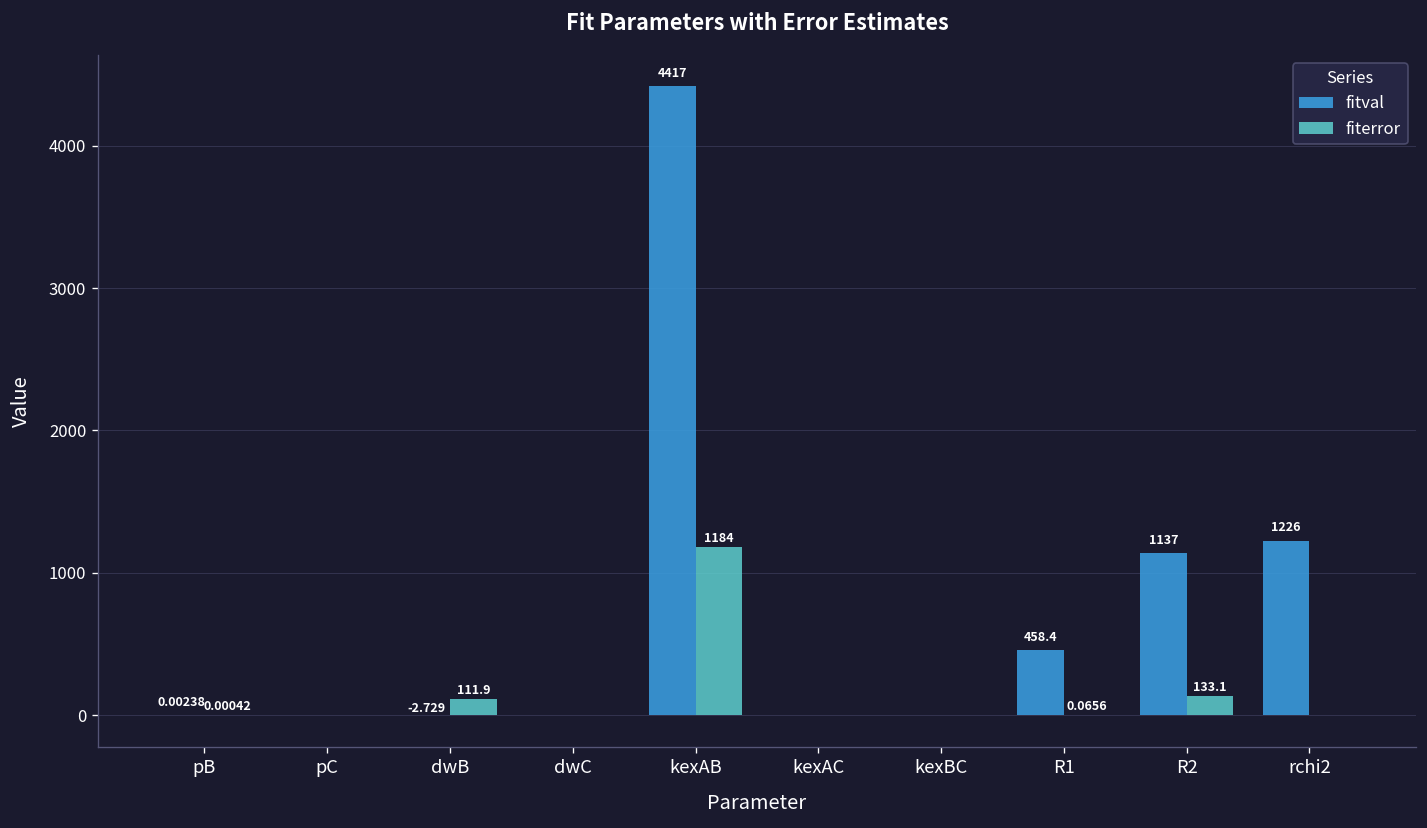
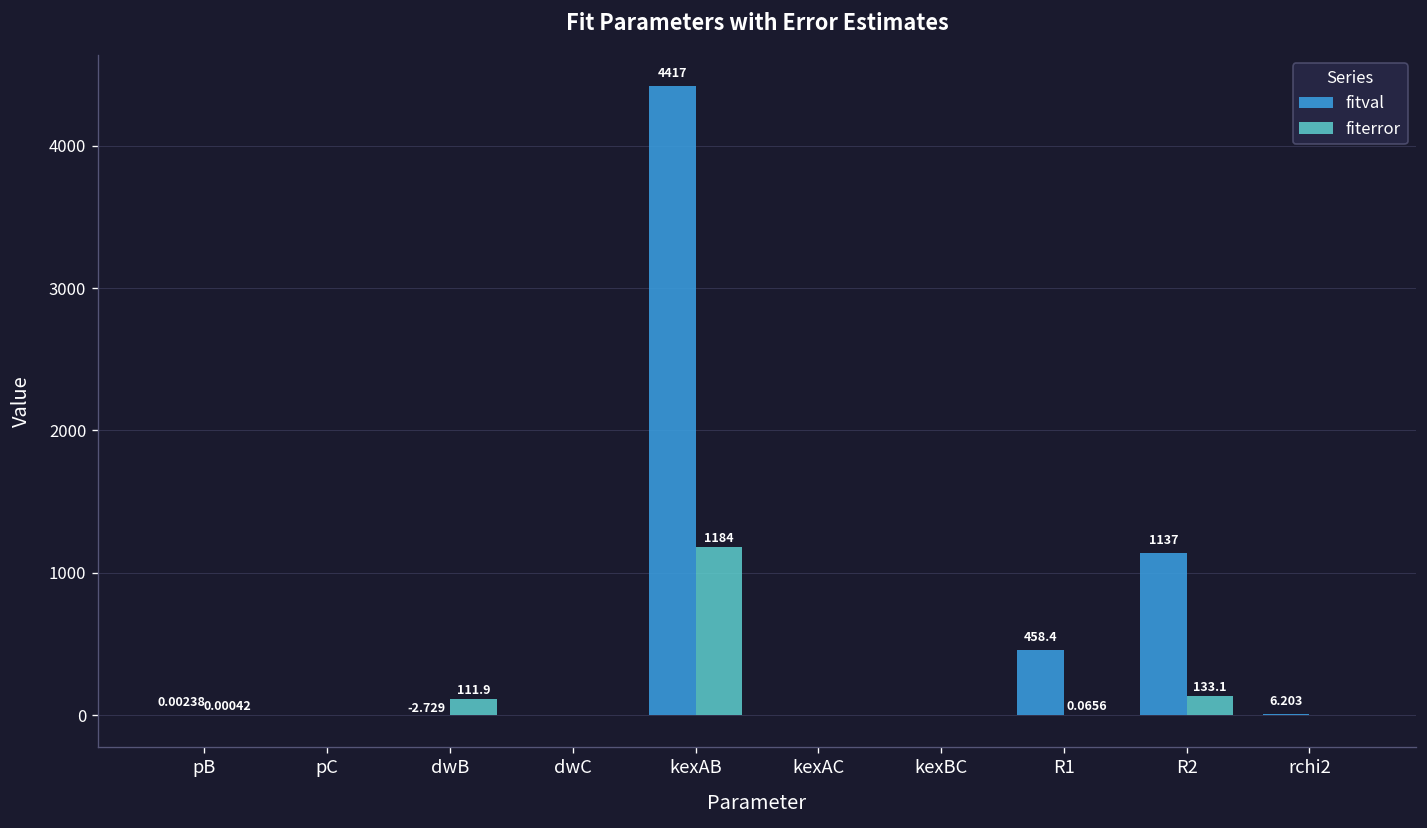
fitval, rchi2: 1226 -> 6.203
